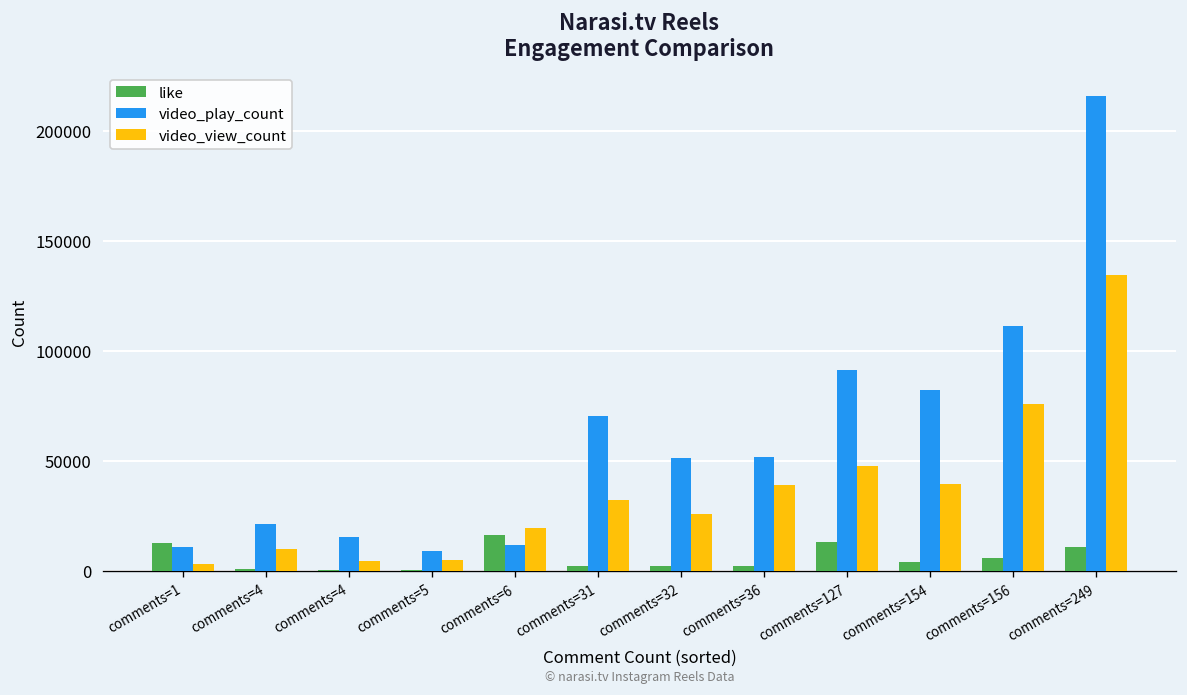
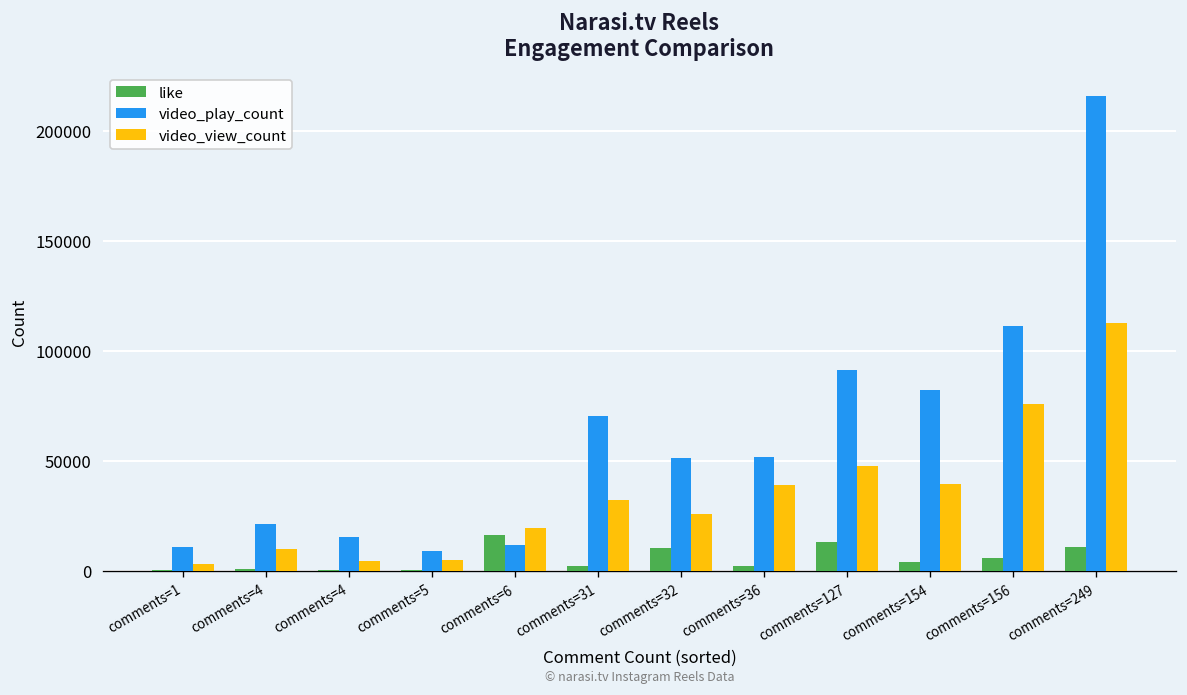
like, comments=1: 13000 -> 0
like, comments=32: 2000 -> 10000
video_view_count, comments=249: 135000 -> 113000
